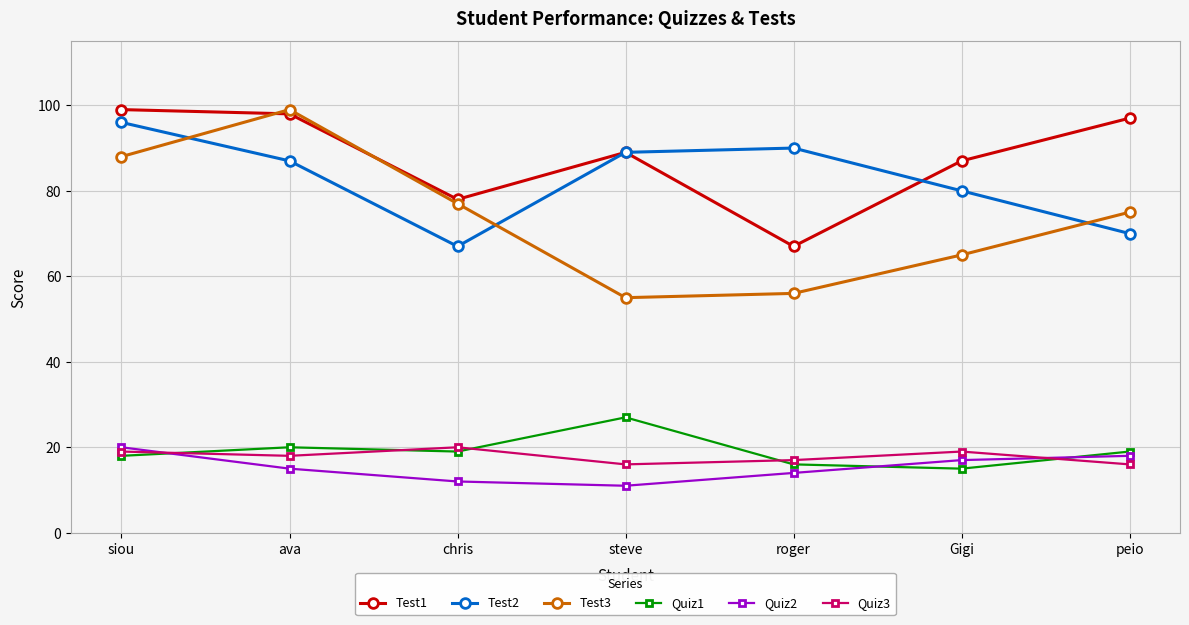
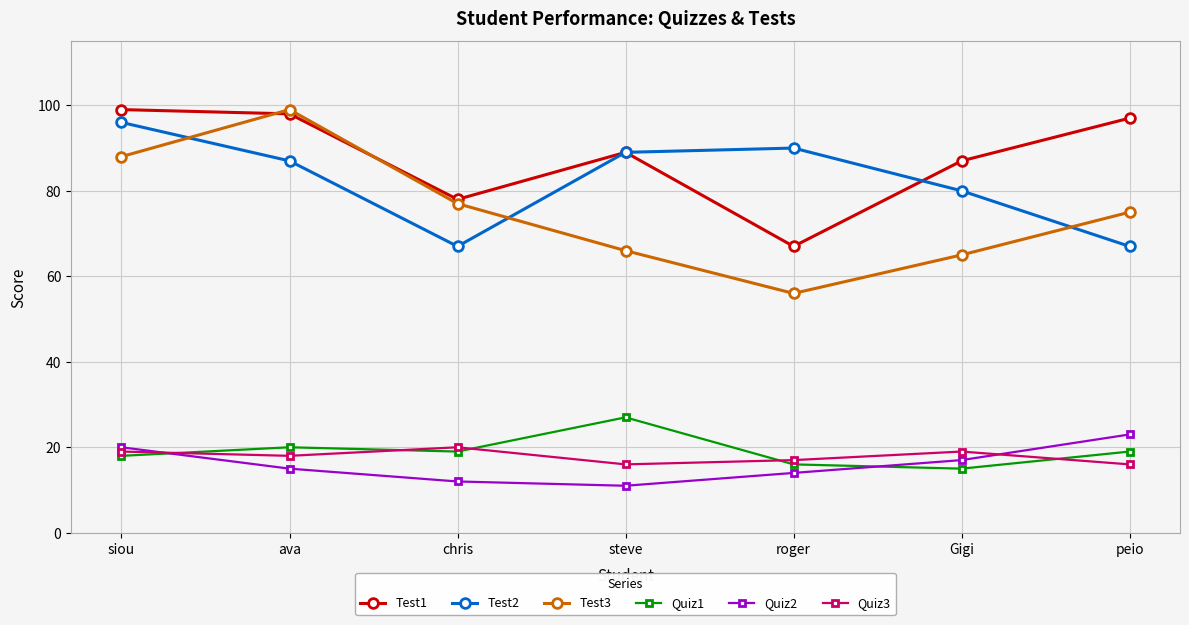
Test3, steve: 55 -> 66
Test2, peio: 70 -> 67
Quiz2, peio: 18 -> 23
